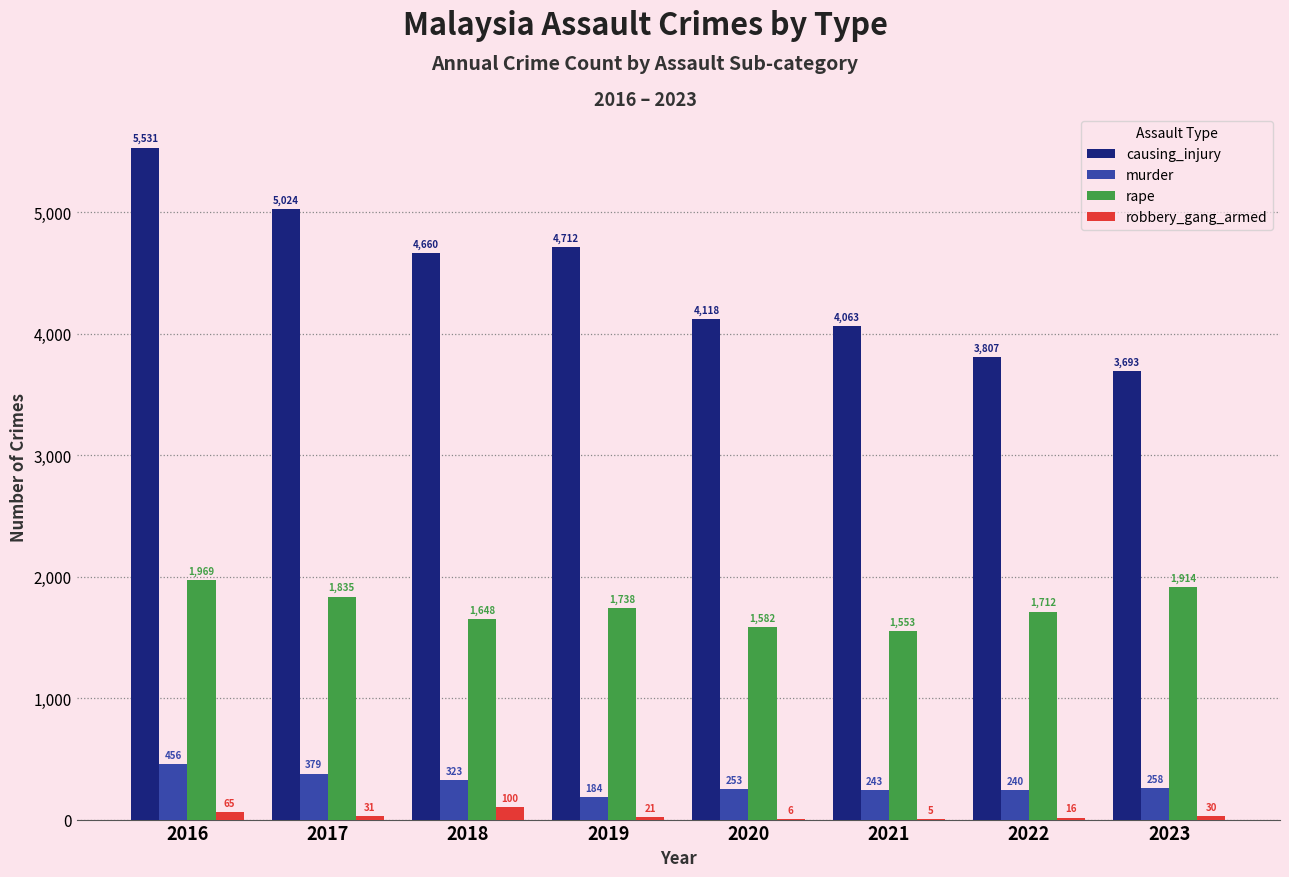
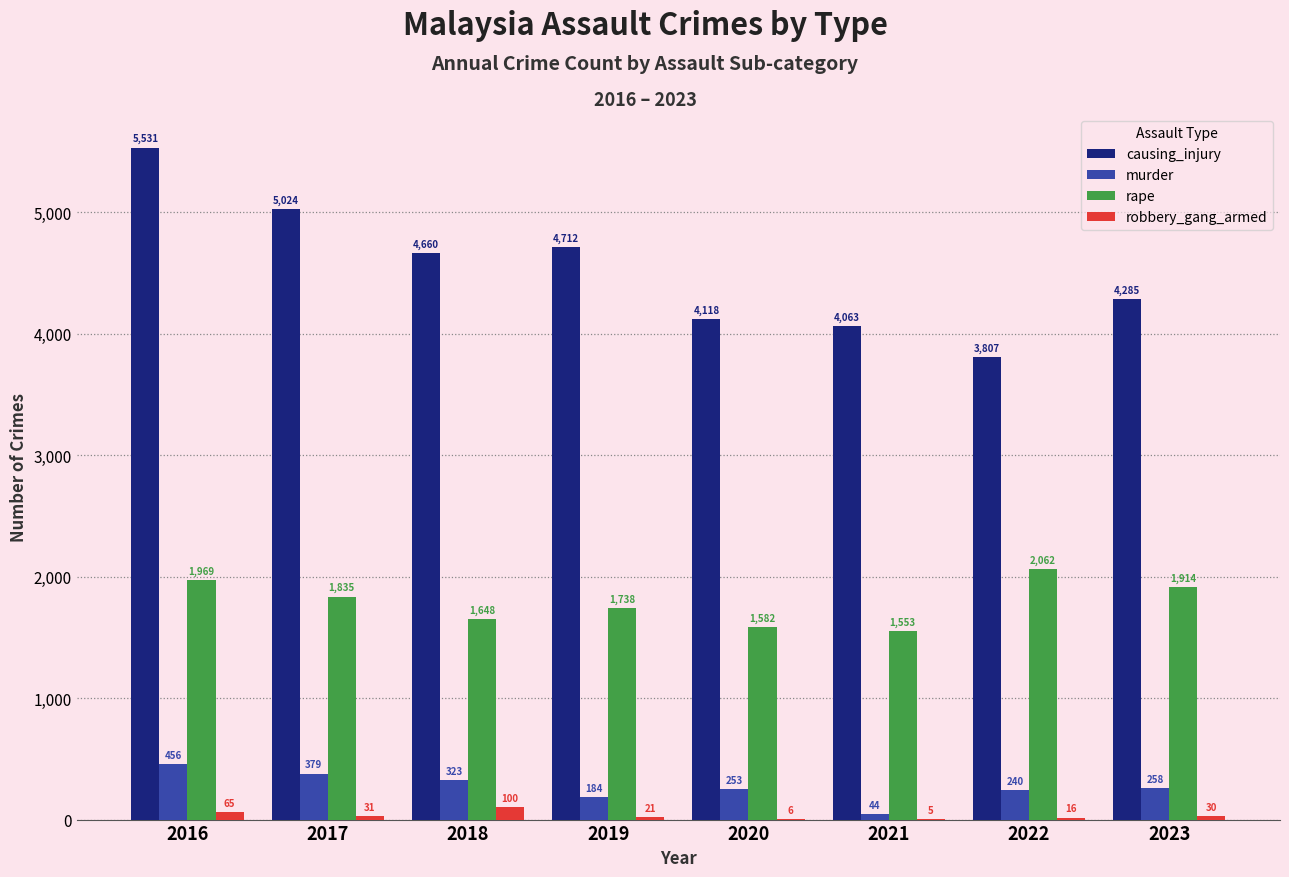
murder, 2021: 243 -> 44
rape, 2022: 1,712 -> 2,062
causing_injury, 2023: 3,693 -> 4,285
